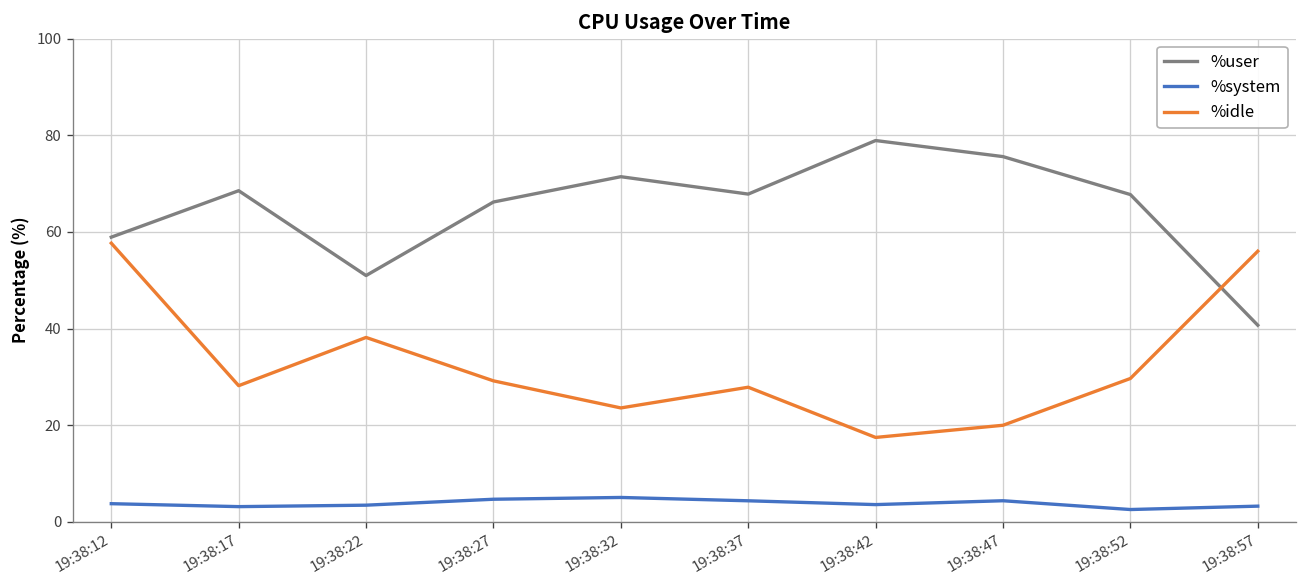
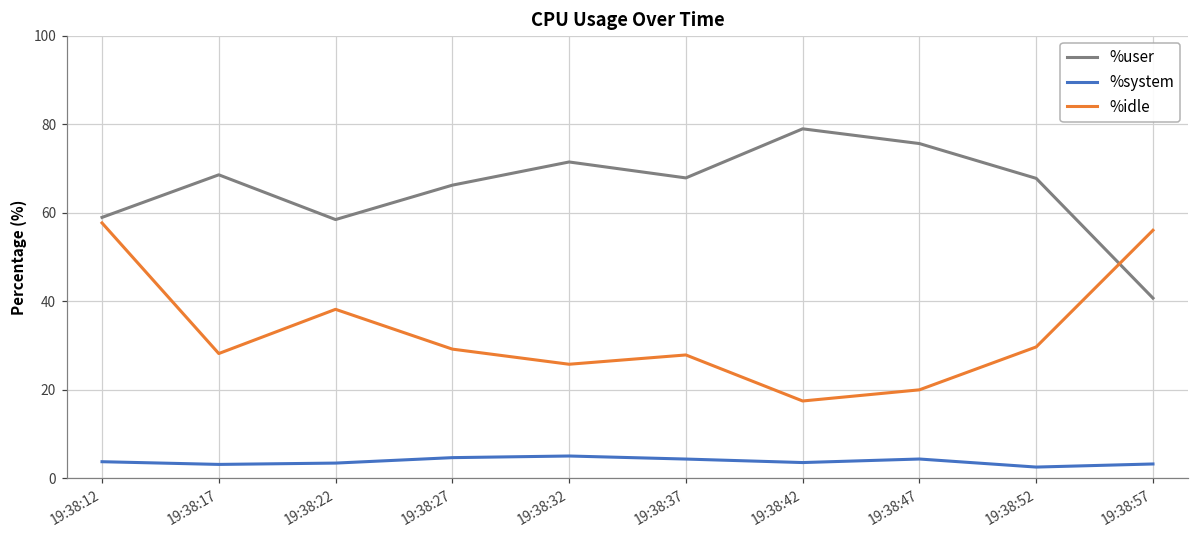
%user, 19:38:22: 51 -> 58
%idle, 19:38:32: 24 -> 26
